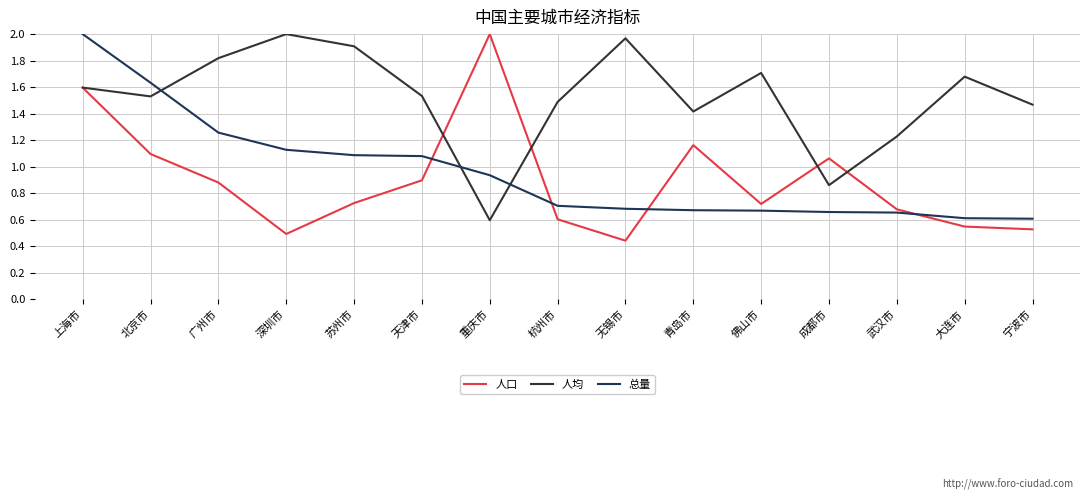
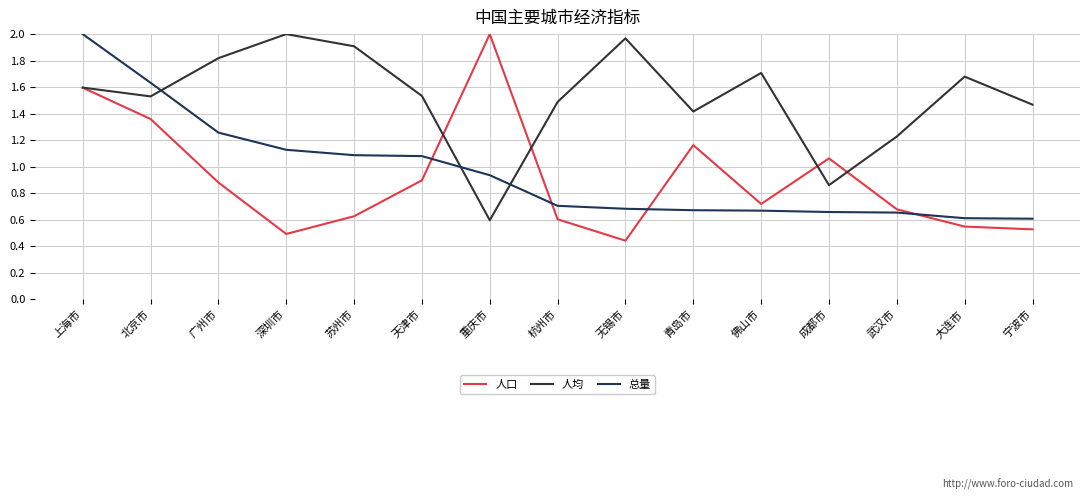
人口, 北京市: 1.10 -> 1.36
人口, 苏州市: 0.73 -> 0.63
